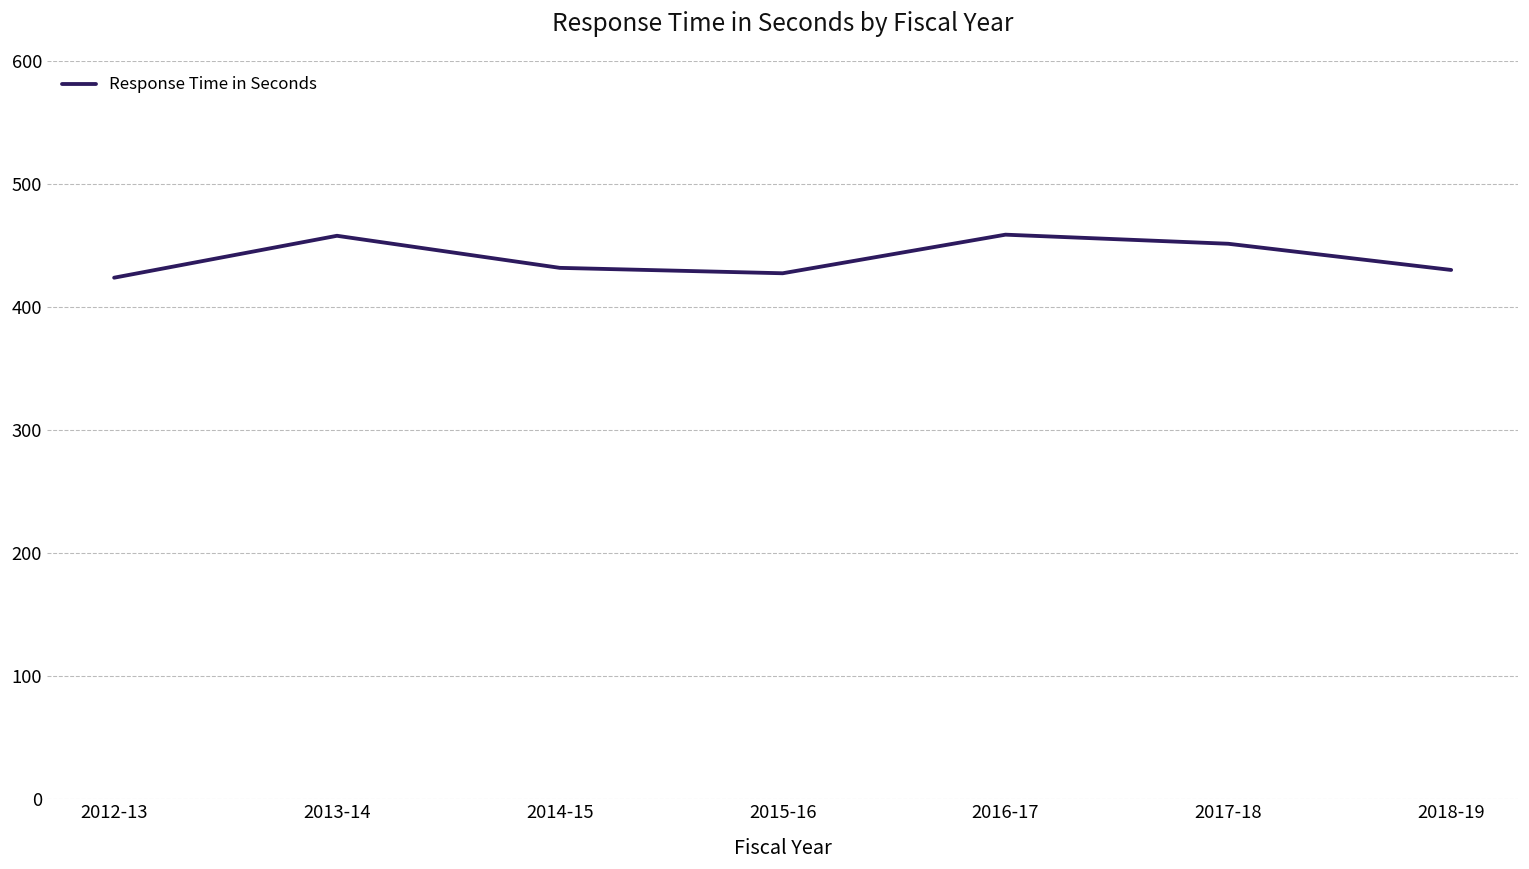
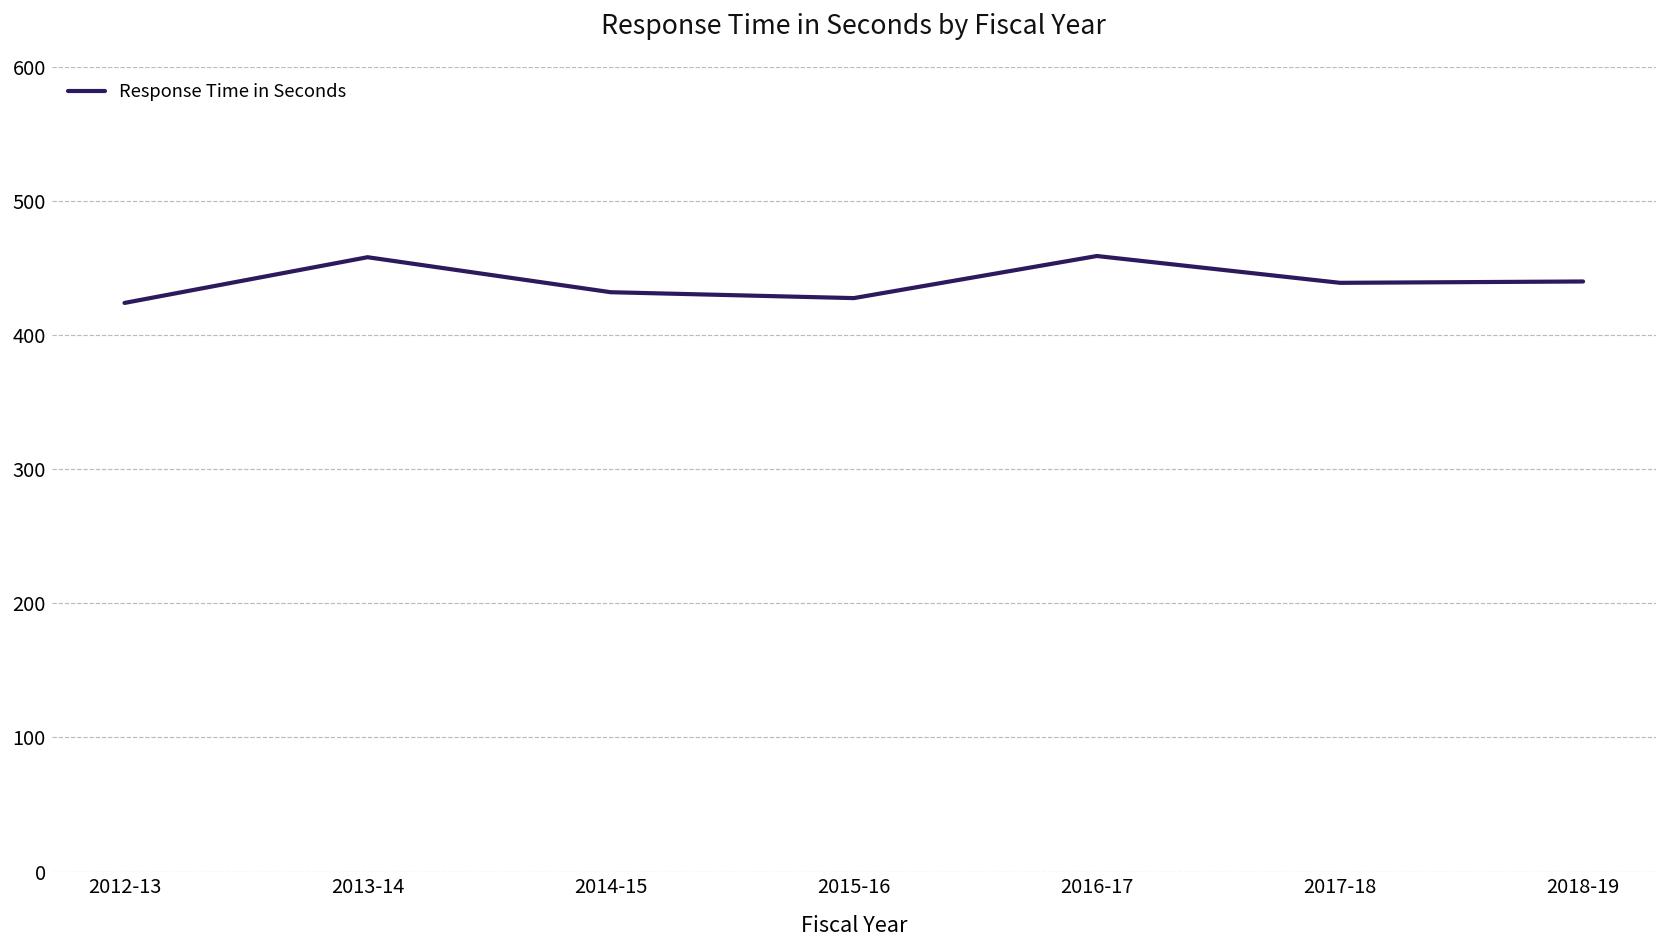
2017-18: 452 -> 439
2018-19: 430 -> 440
